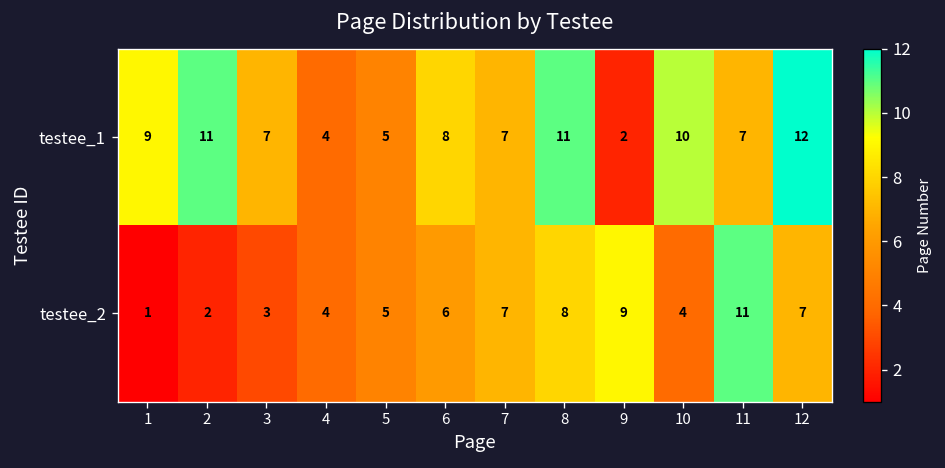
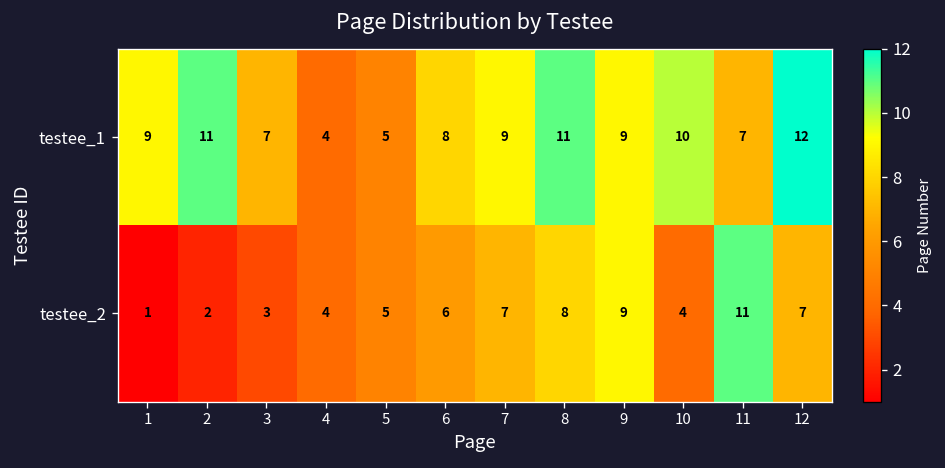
testee_1, 7: 7 -> 9
testee_1, 9: 2 -> 9
